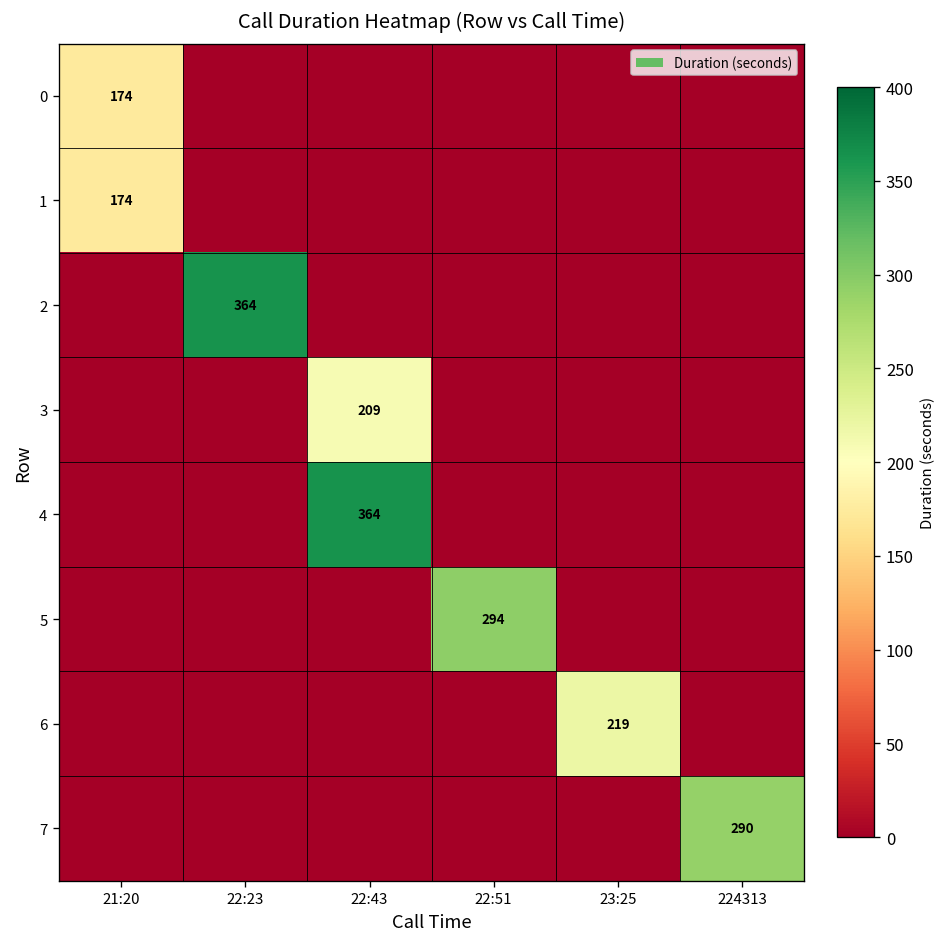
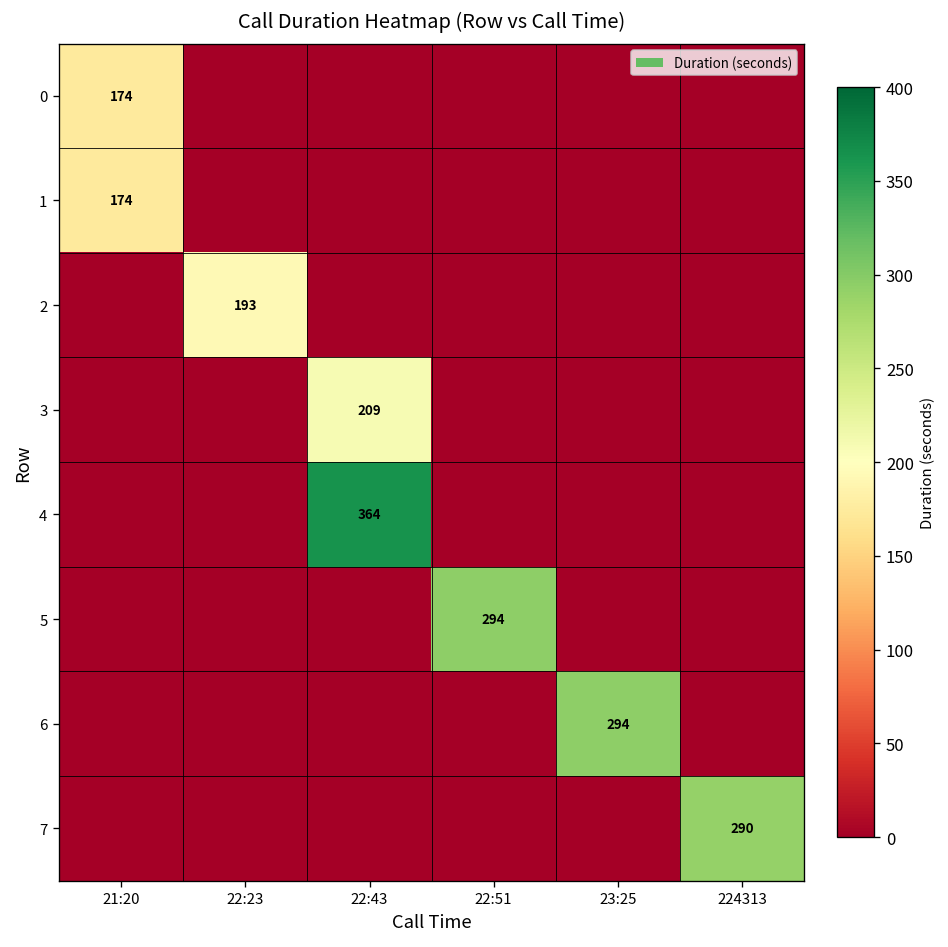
2, 22:23: 364 -> 193
6, 23:25: 219 -> 294
